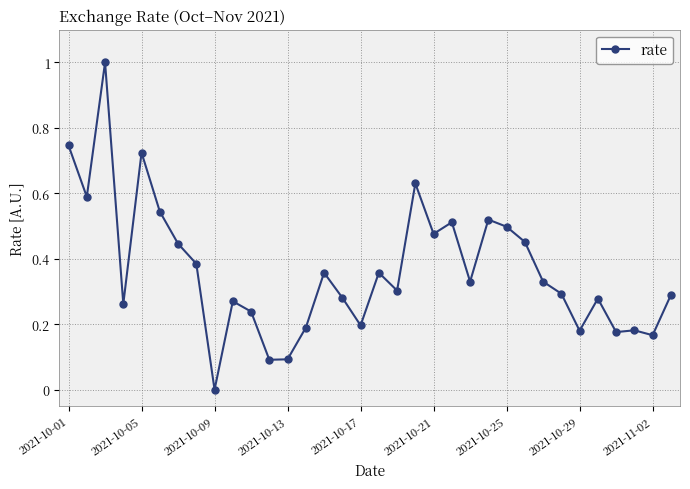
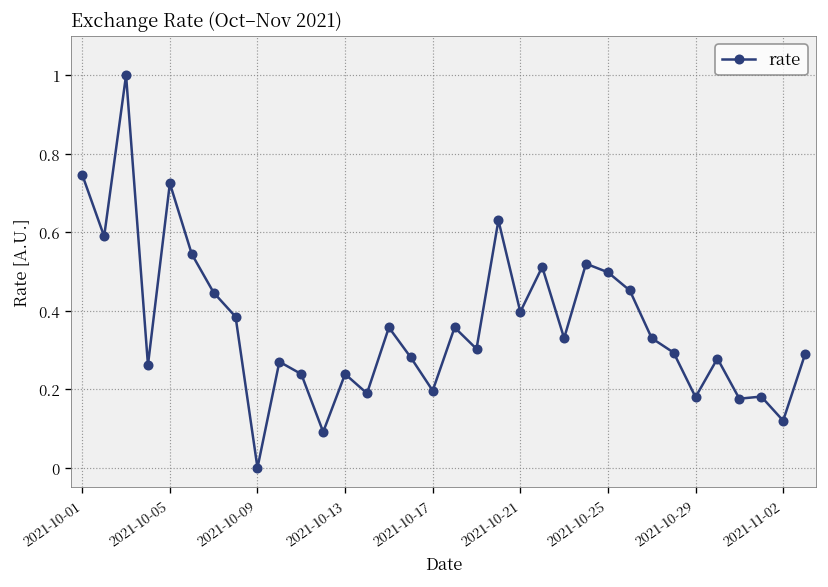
2021-10-13: 0.09 -> 0.24
2021-10-21: 0.48 -> 0.40
2021-11-02: 0.17 -> 0.12
